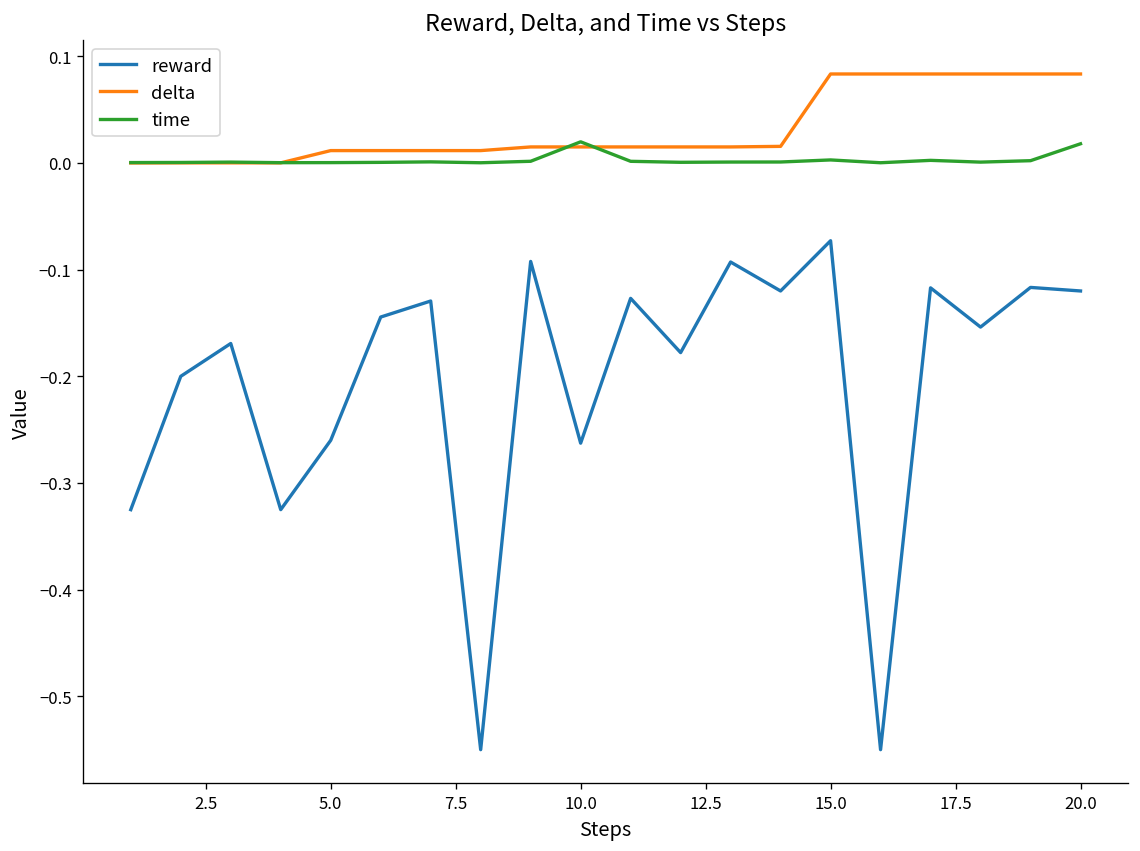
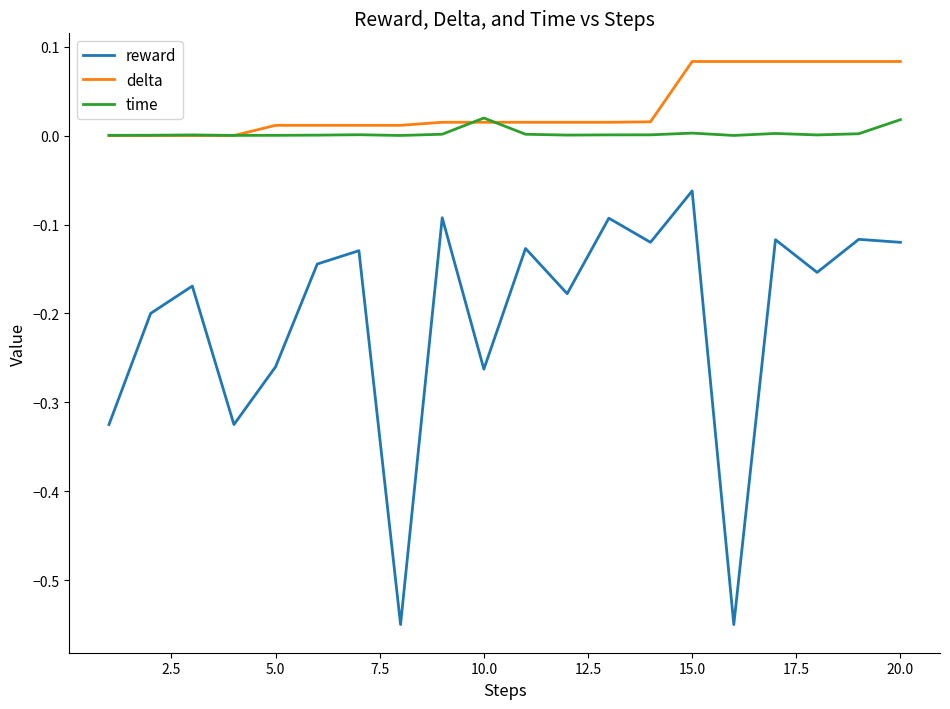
reward, 15.0: -0.07 -> -0.06
